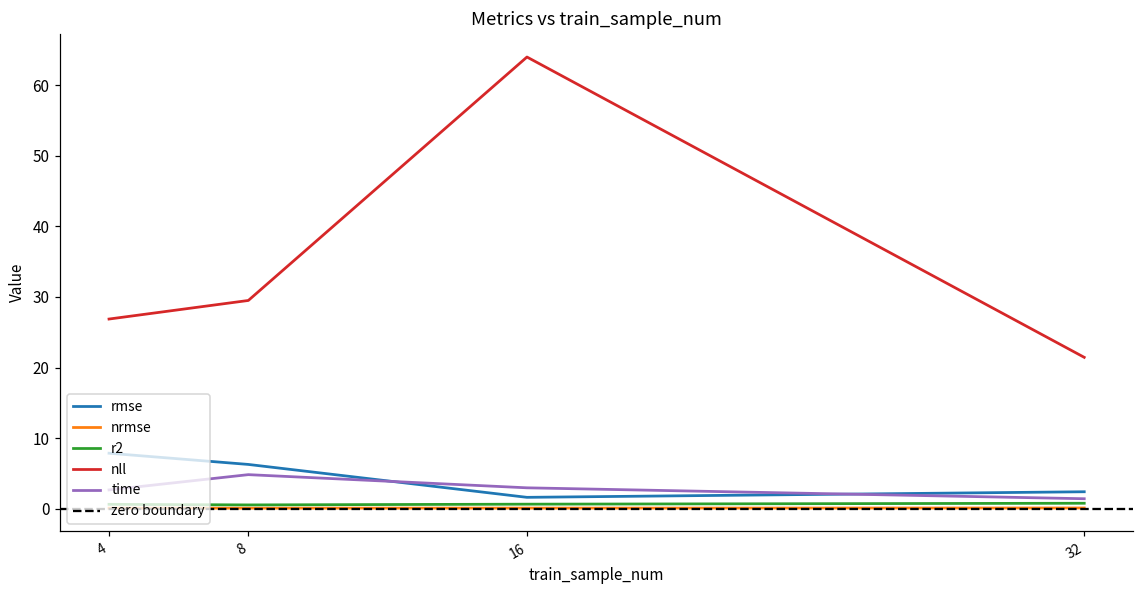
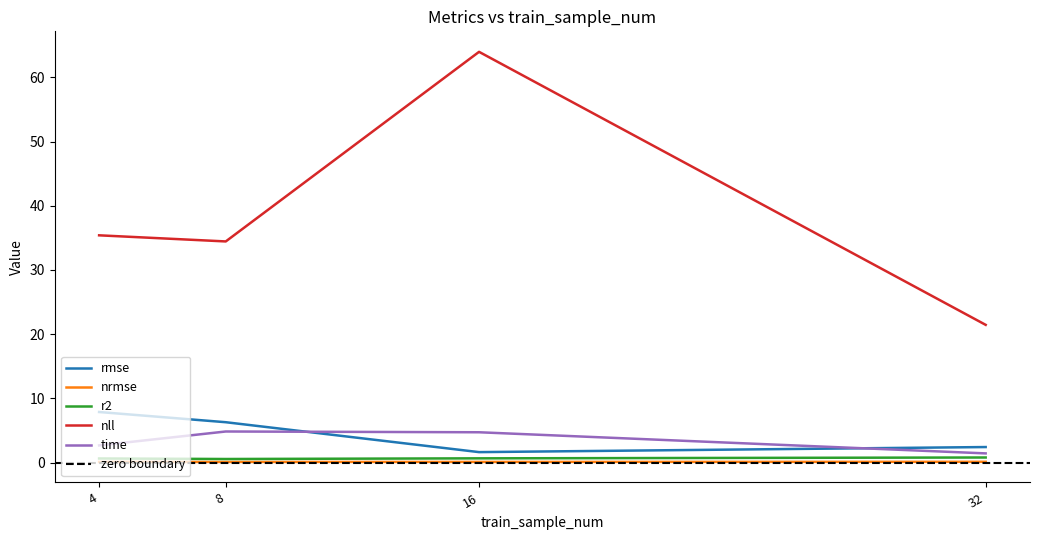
nll, 4: 27 -> 35
nll, 8: 30 -> 34
time, 16: 3 -> 5
